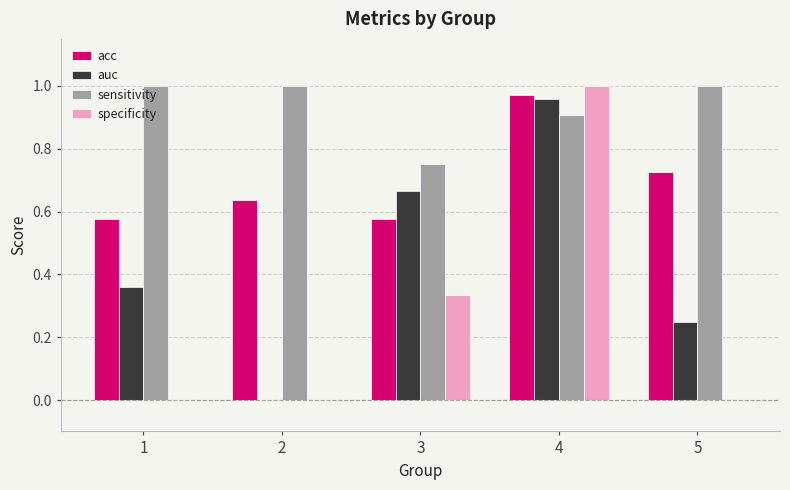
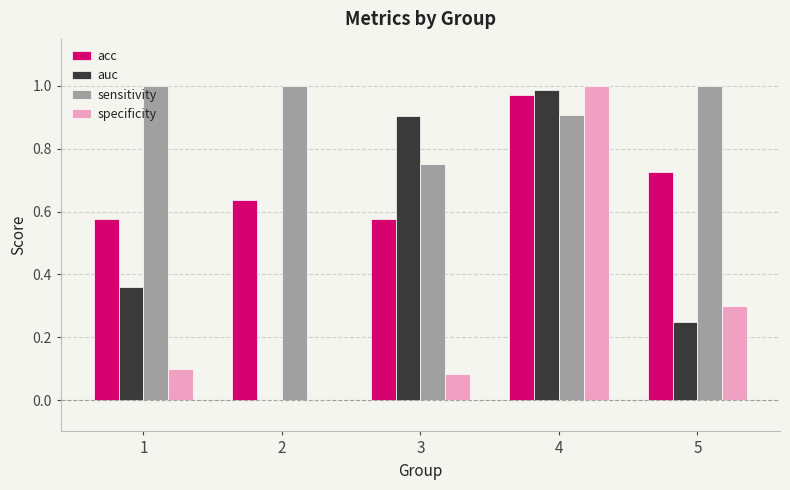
specificity, 1: 0.0 -> 0.1
auc, 3: 0.67 -> 0.90
specificity, 3: 0.33 -> 0.08
auc, 4: 0.96 -> 0.99
specificity, 5: 0.0 -> 0.3
